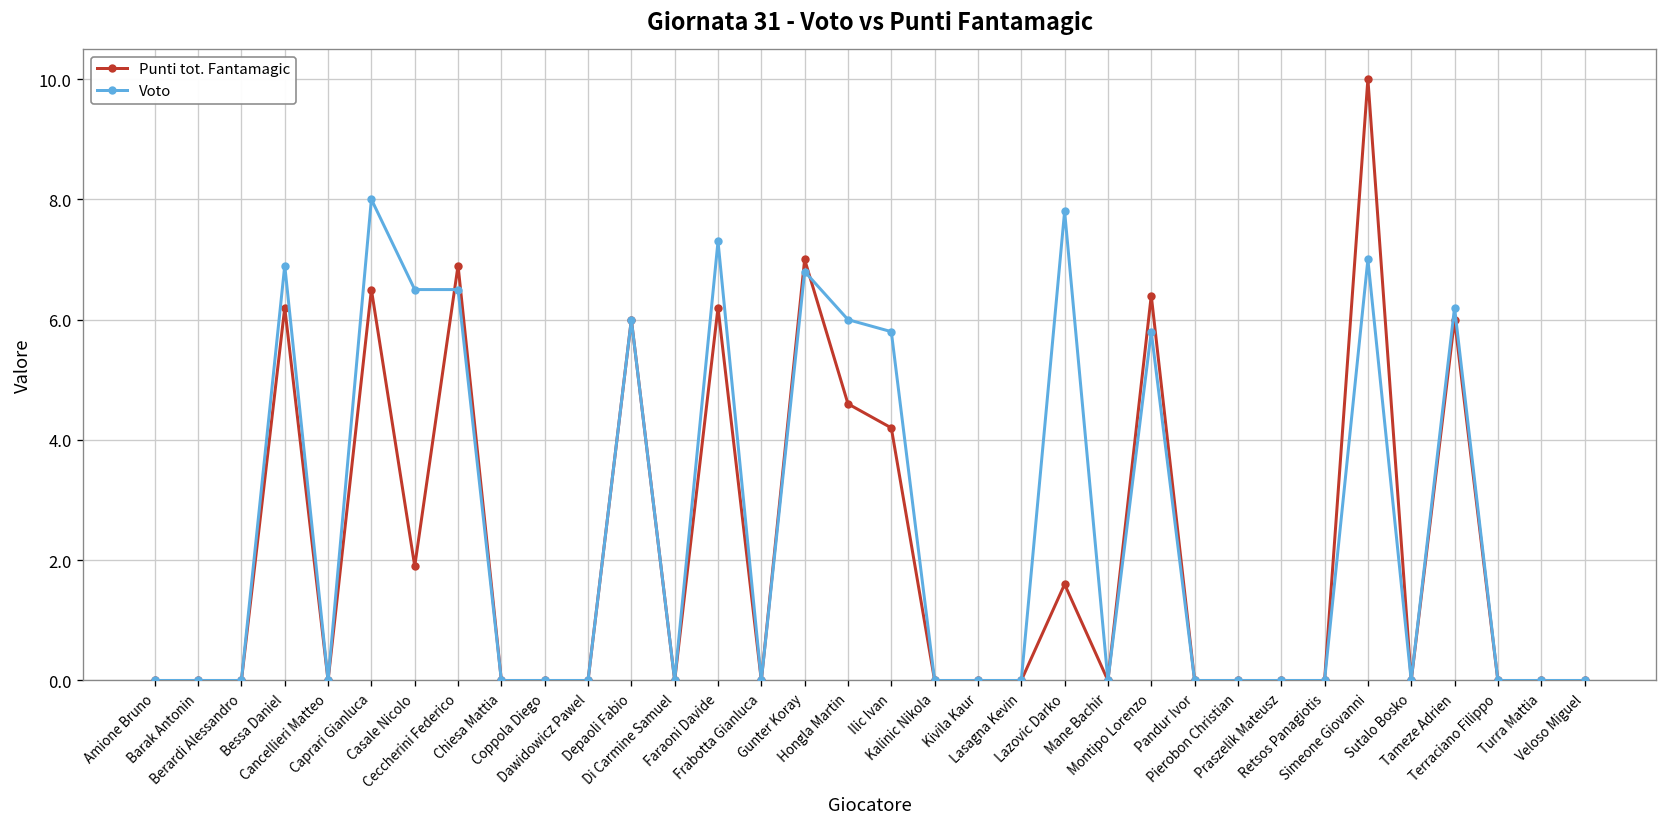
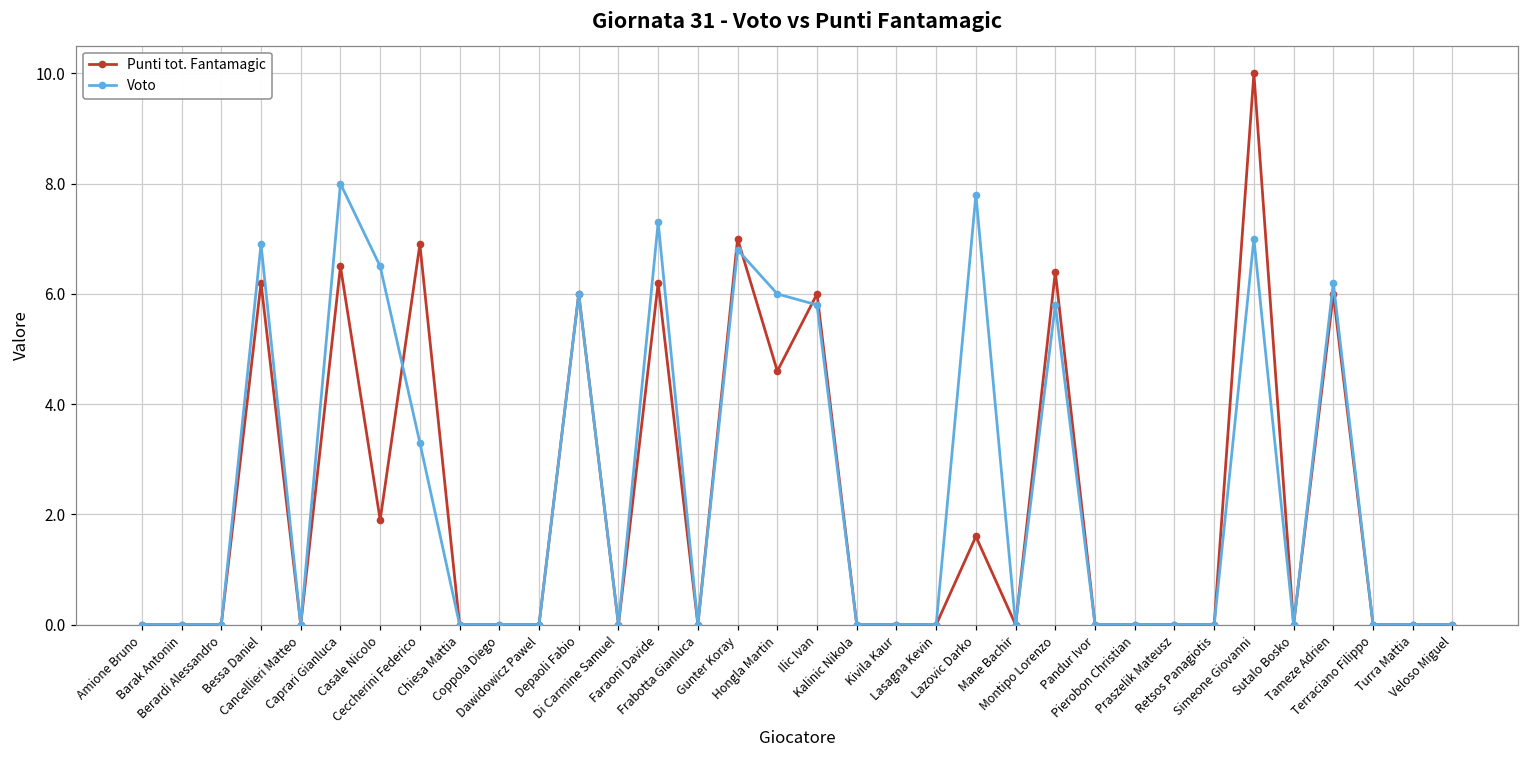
Voto, Ceccherini Federico: 6.5 -> 3.3
Punti tot. Fantamagic, Ilic Ivan: 4.2 -> 6.0
